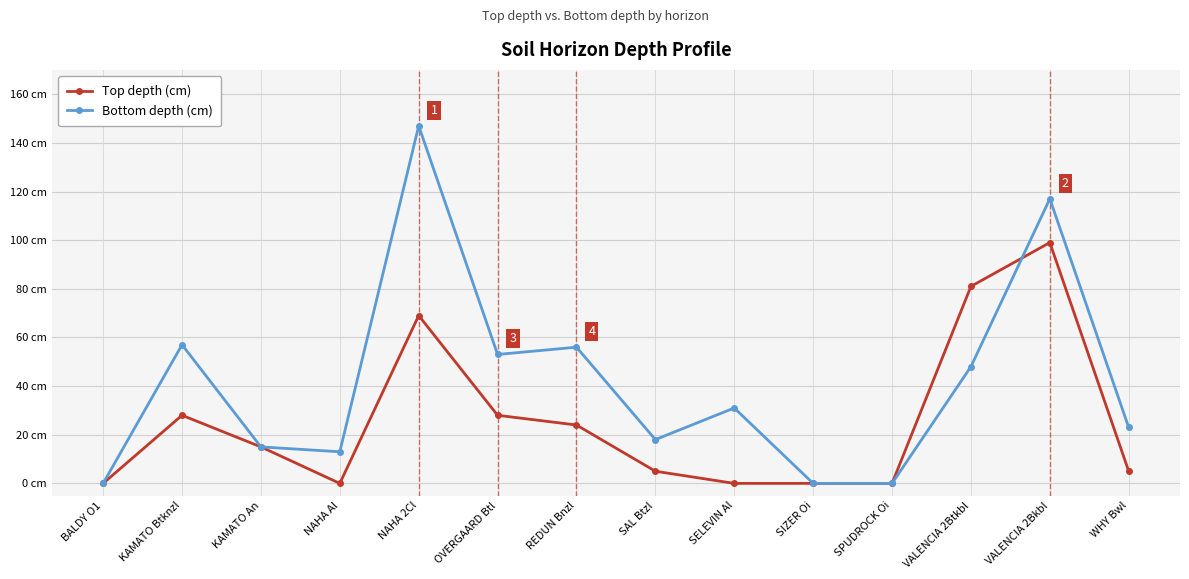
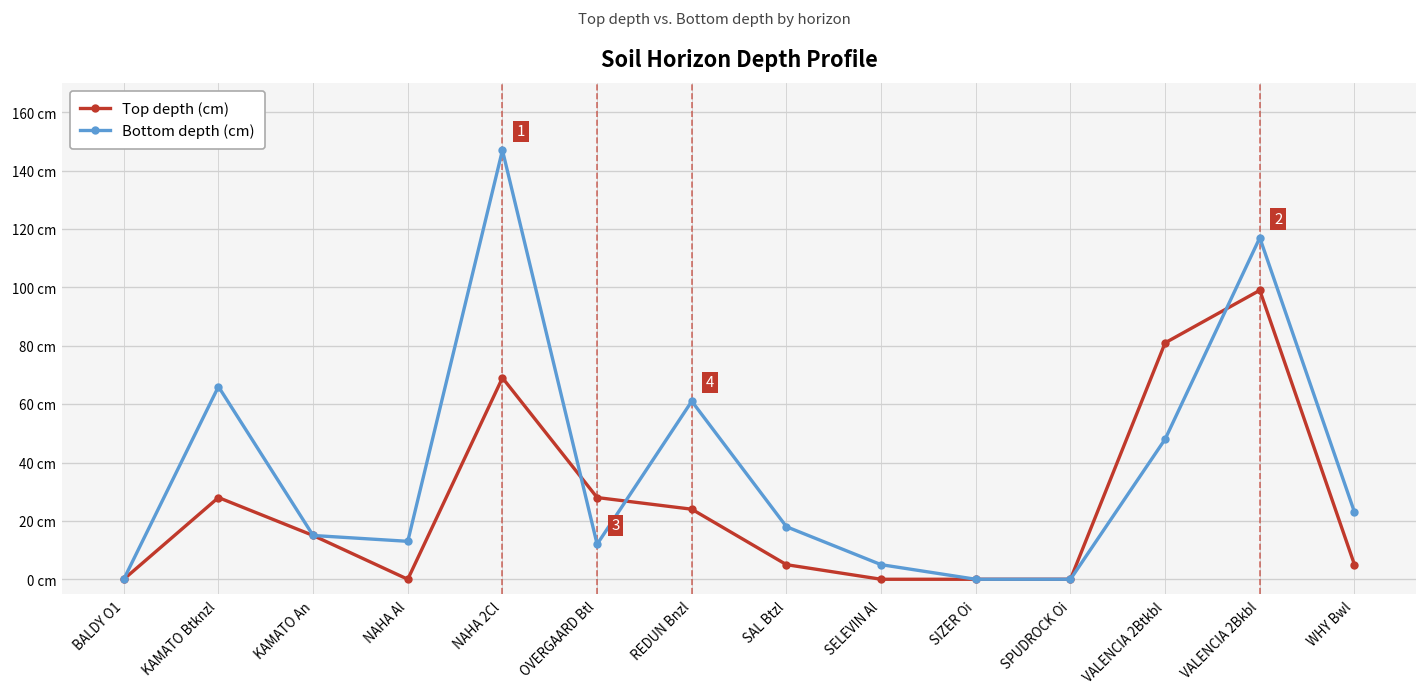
Bottom depth (cm), KAMATO Btknzl: 57 cm -> 66 cm
Bottom depth (cm), OVERGAARD Btl: 53 cm -> 12 cm
Bottom depth (cm), REDUN Bnzl: 56 cm -> 61 cm
Bottom depth (cm), SELEVIN Al: 31 cm -> 5 cm
